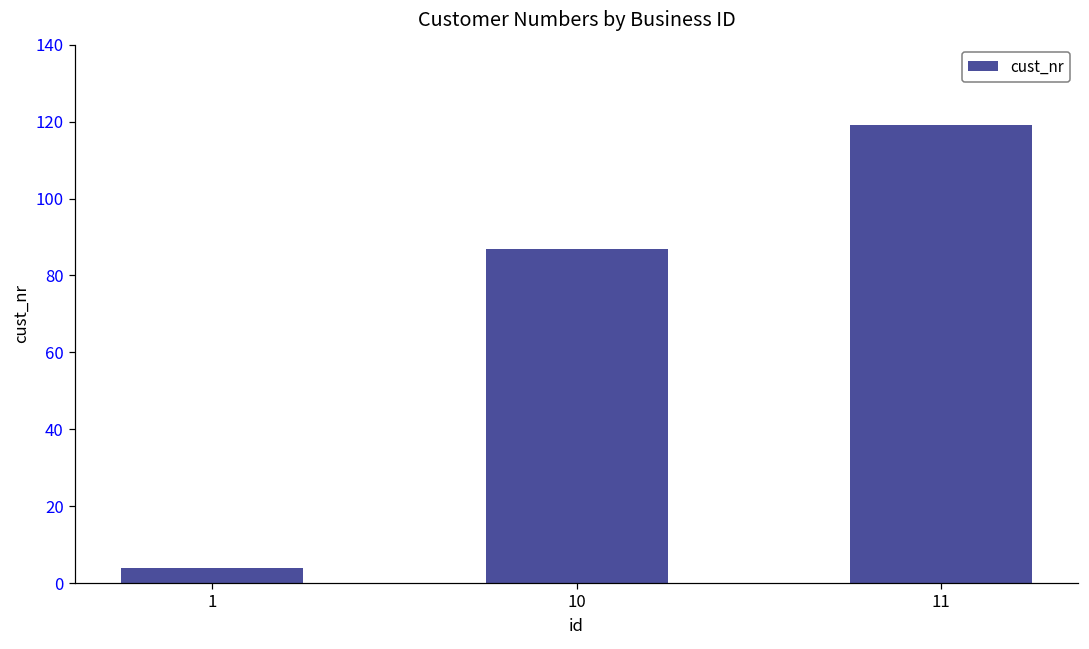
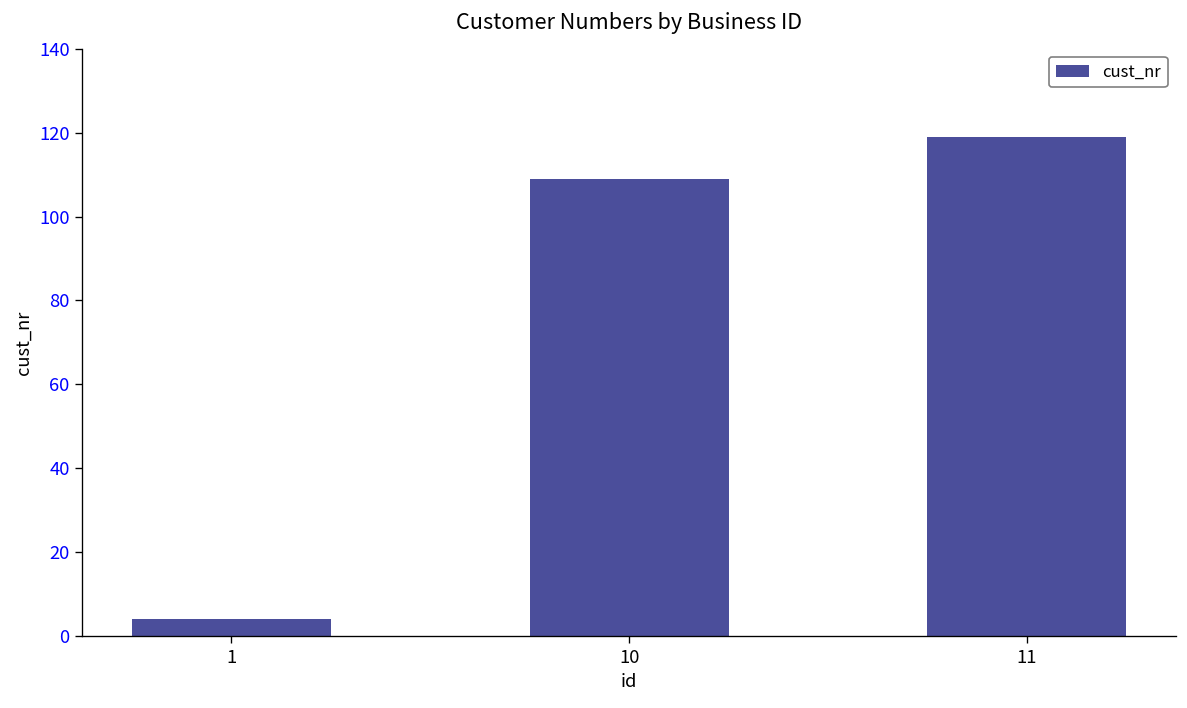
10: 87 -> 109
